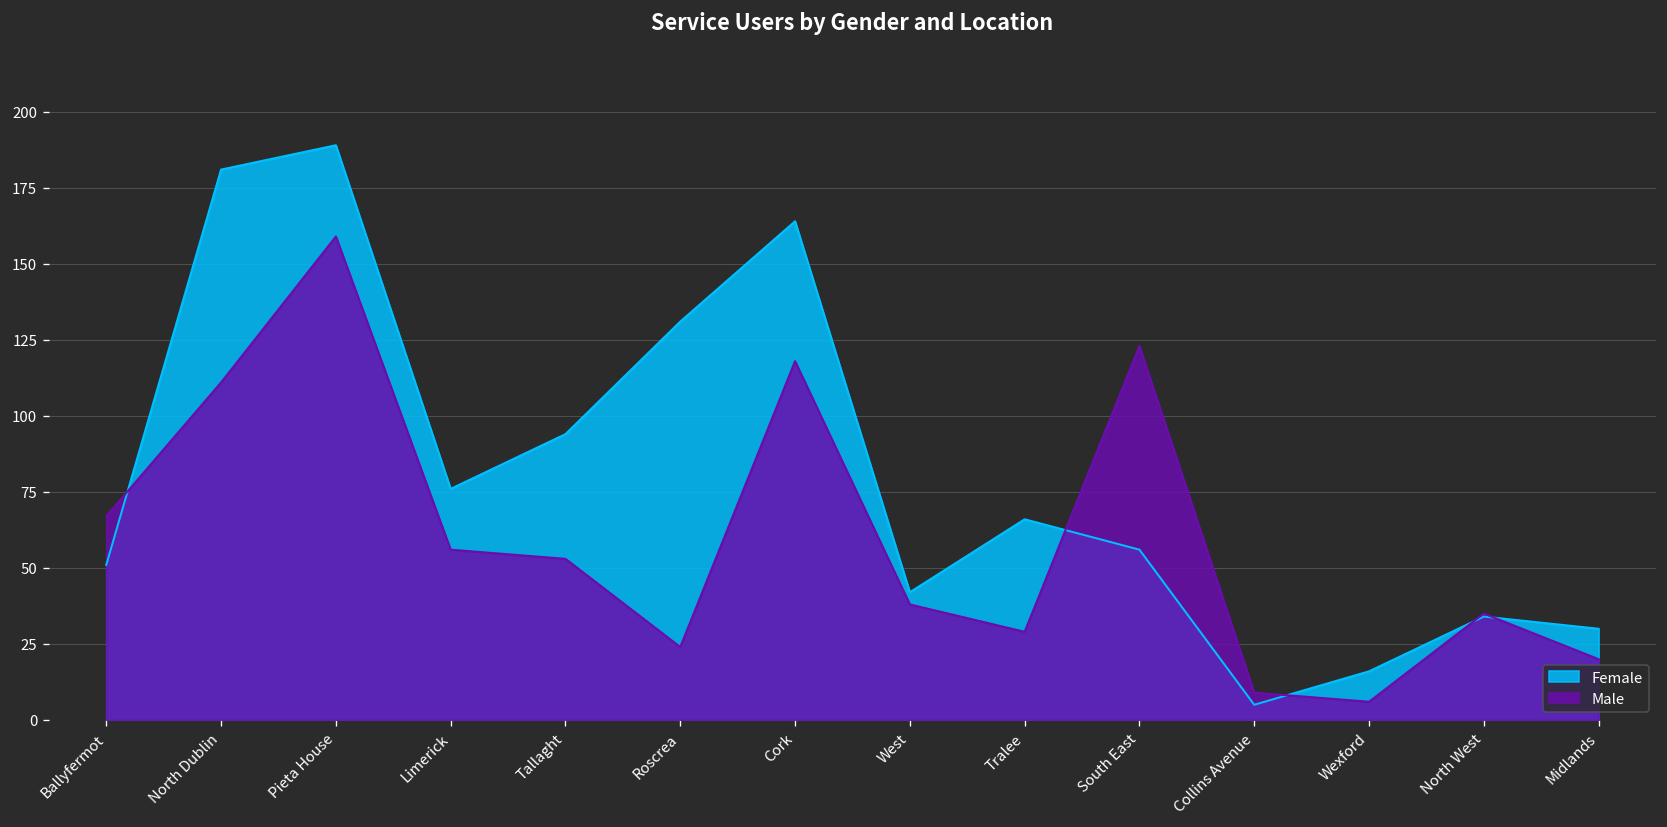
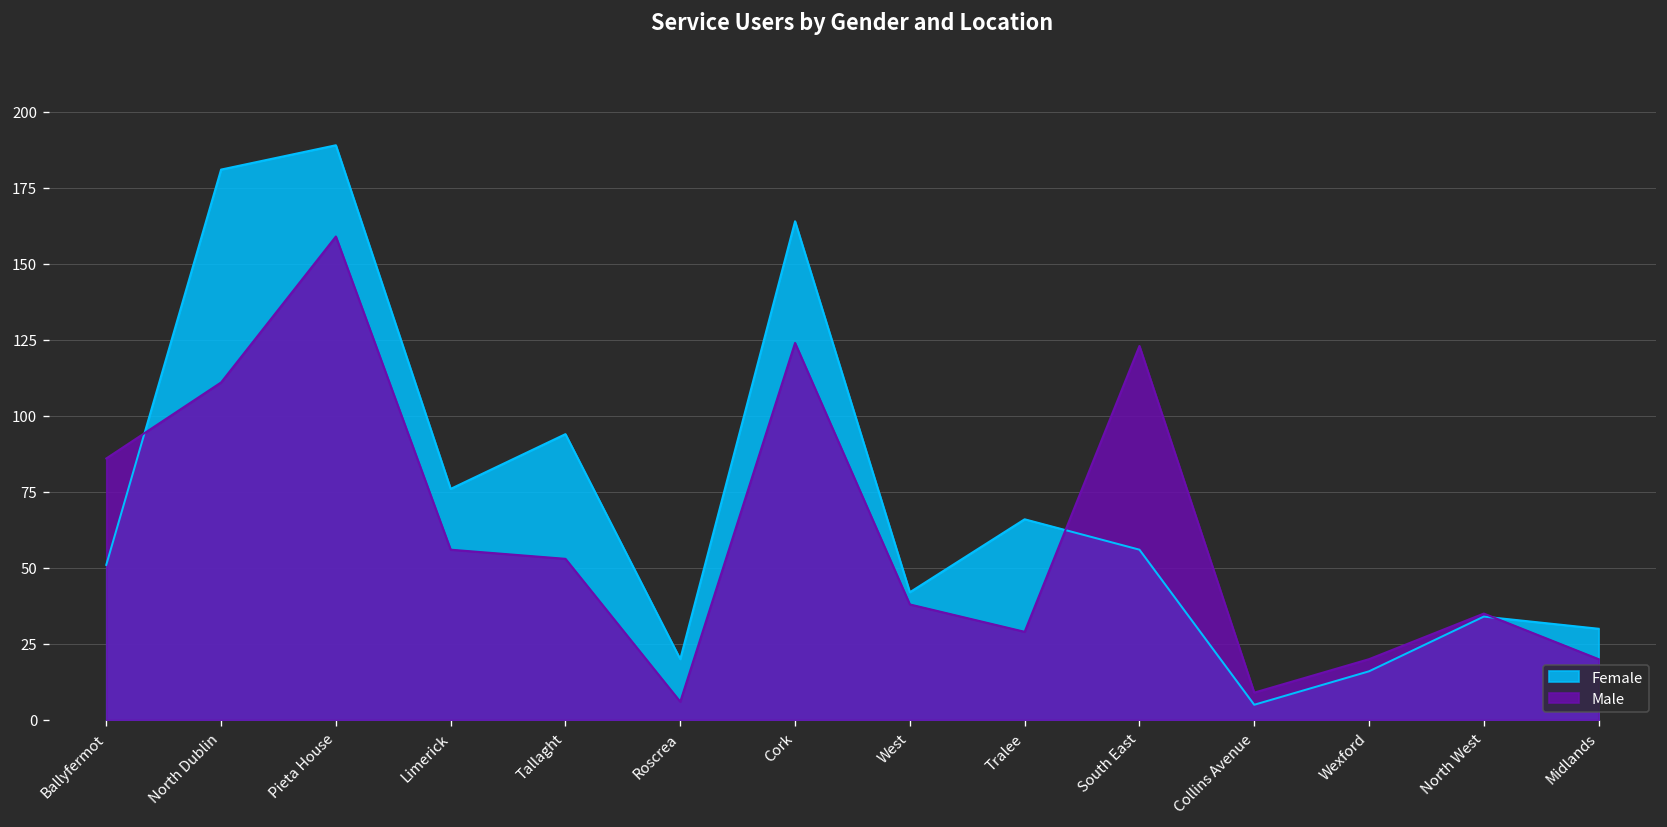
Male, Ballyfermot: 67 -> 86
Female, Roscrea: 131 -> 20
Male, Roscrea: 24 -> 6
Male, Cork: 118 -> 124
Male, Wexford: 6 -> 20
